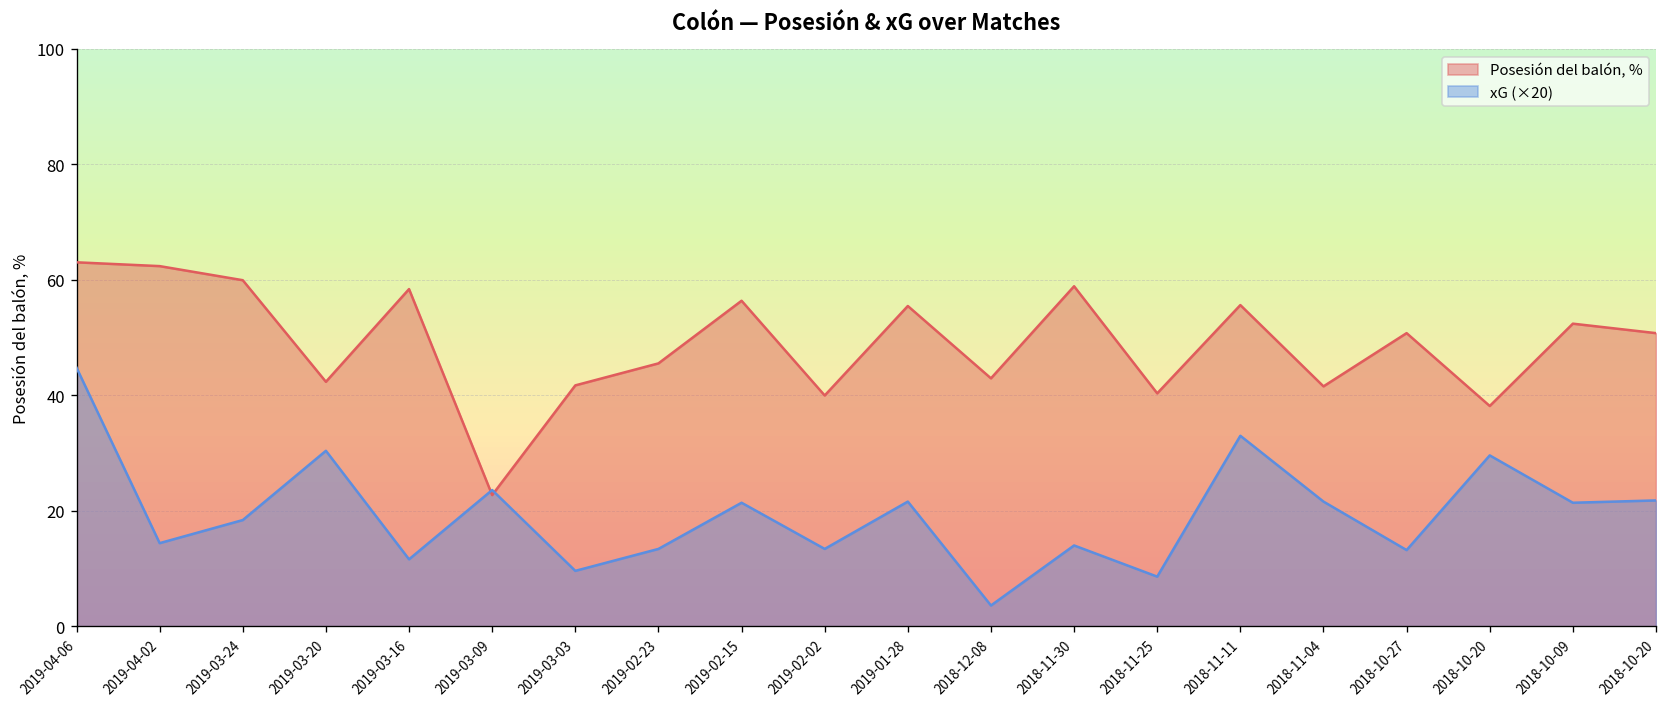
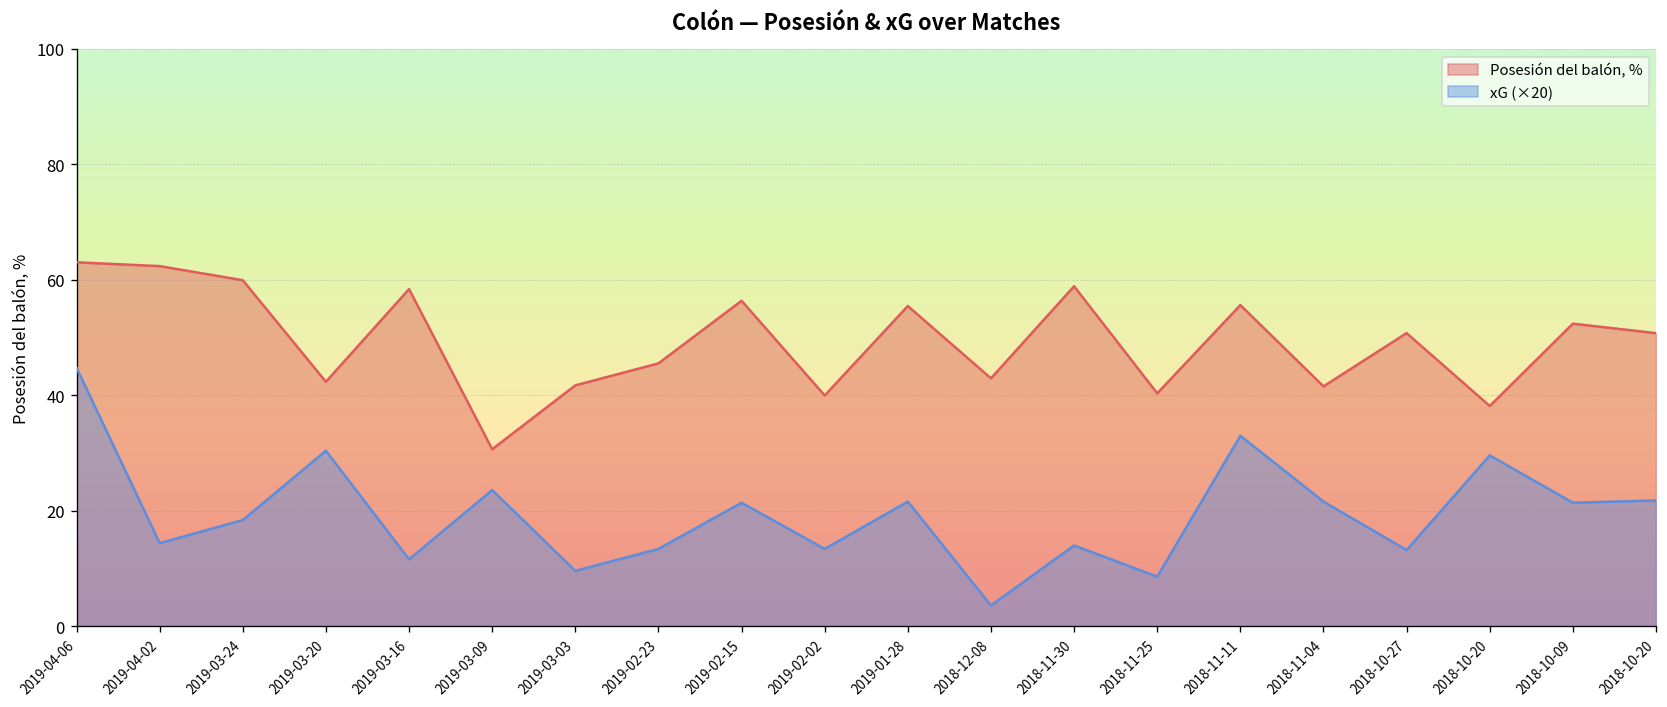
Posesión del balón, %, 2019-03-09: 23 -> 31
